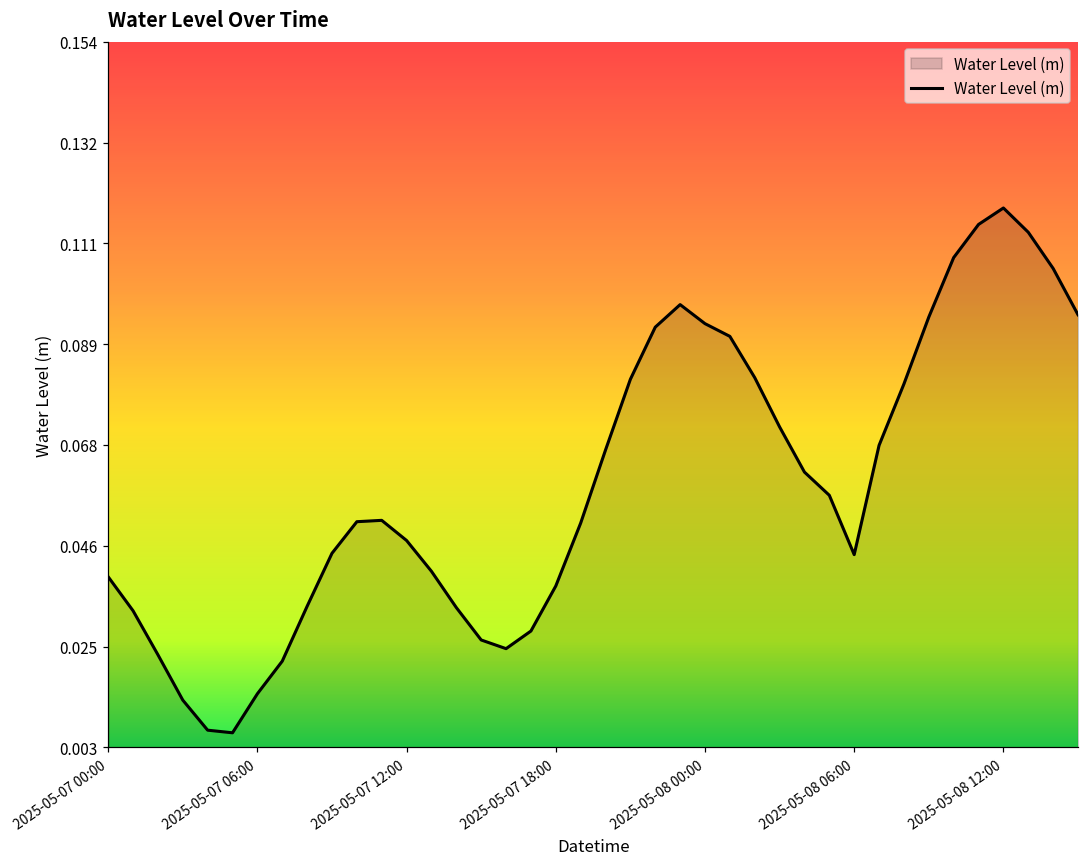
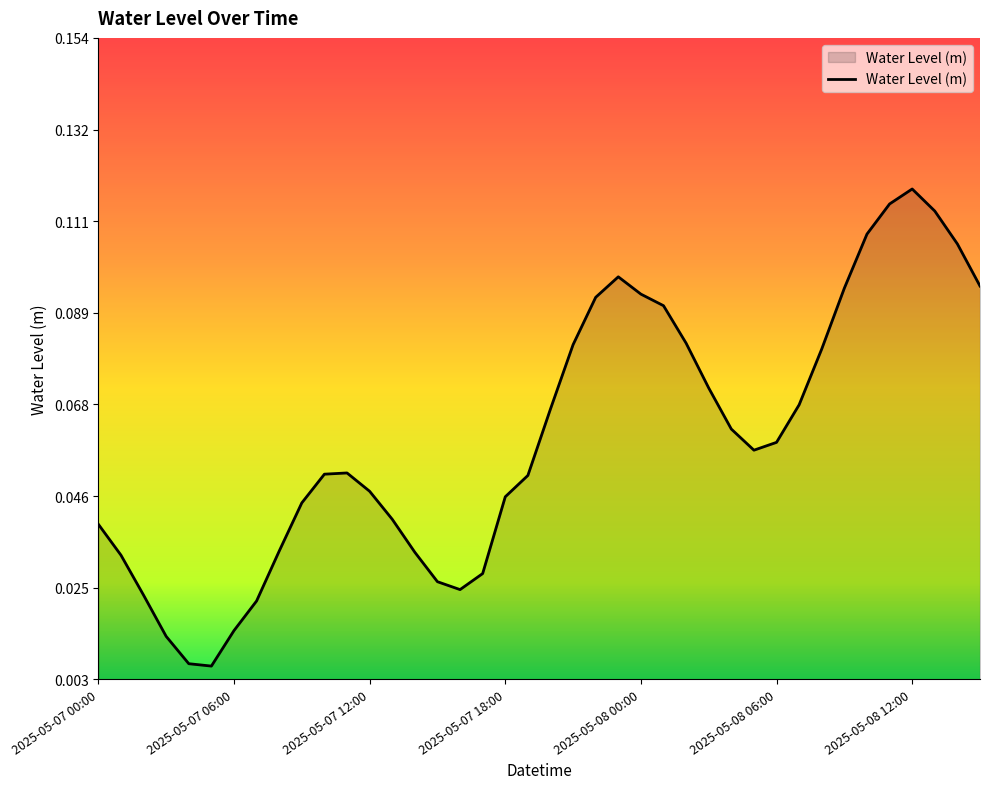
2025-05-07 18:00: 0.038 -> 0.046
2025-05-08 06:00: 0.044 -> 0.059
